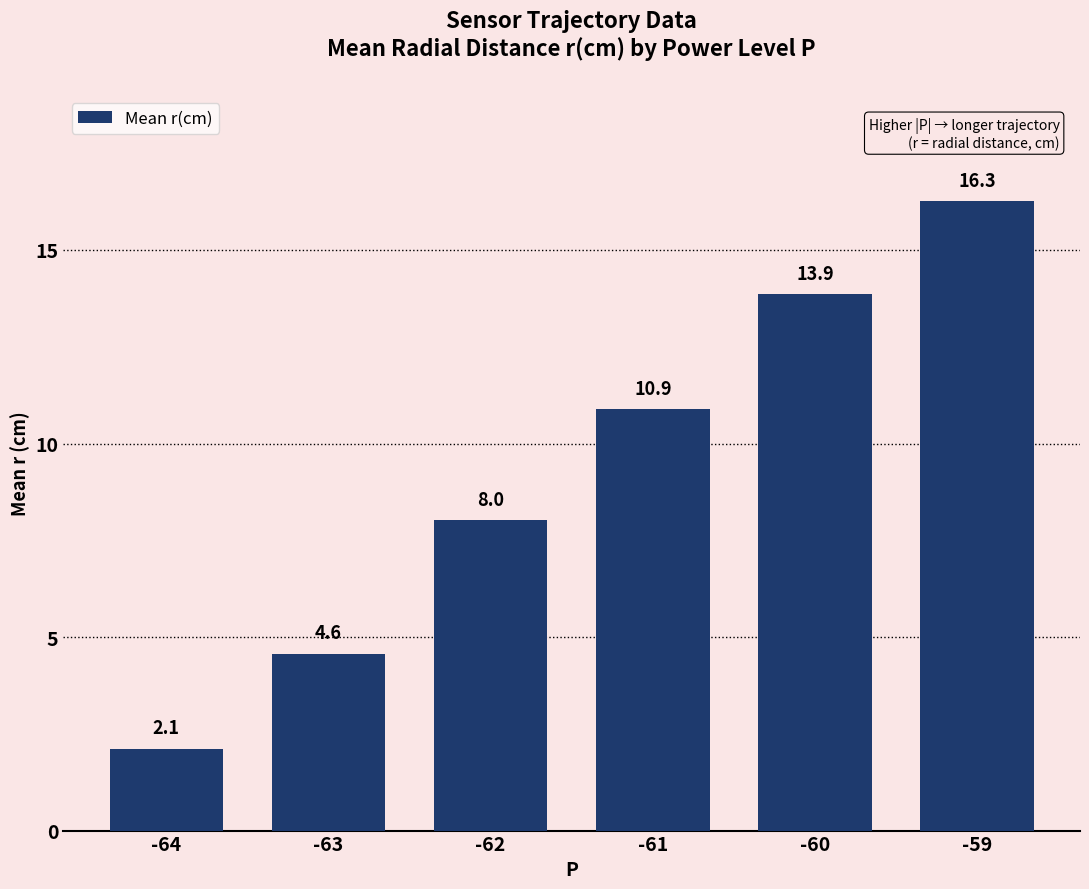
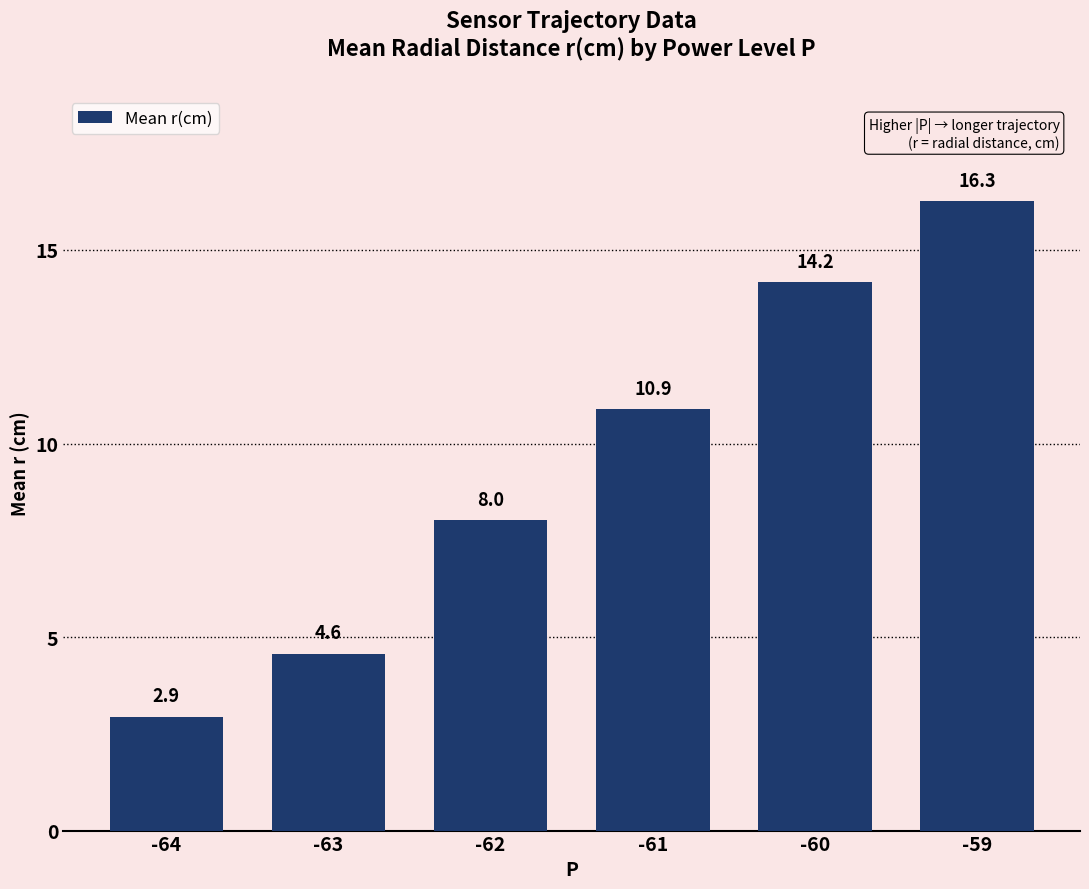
-64: 2.1 -> 2.9
-60: 13.9 -> 14.2
